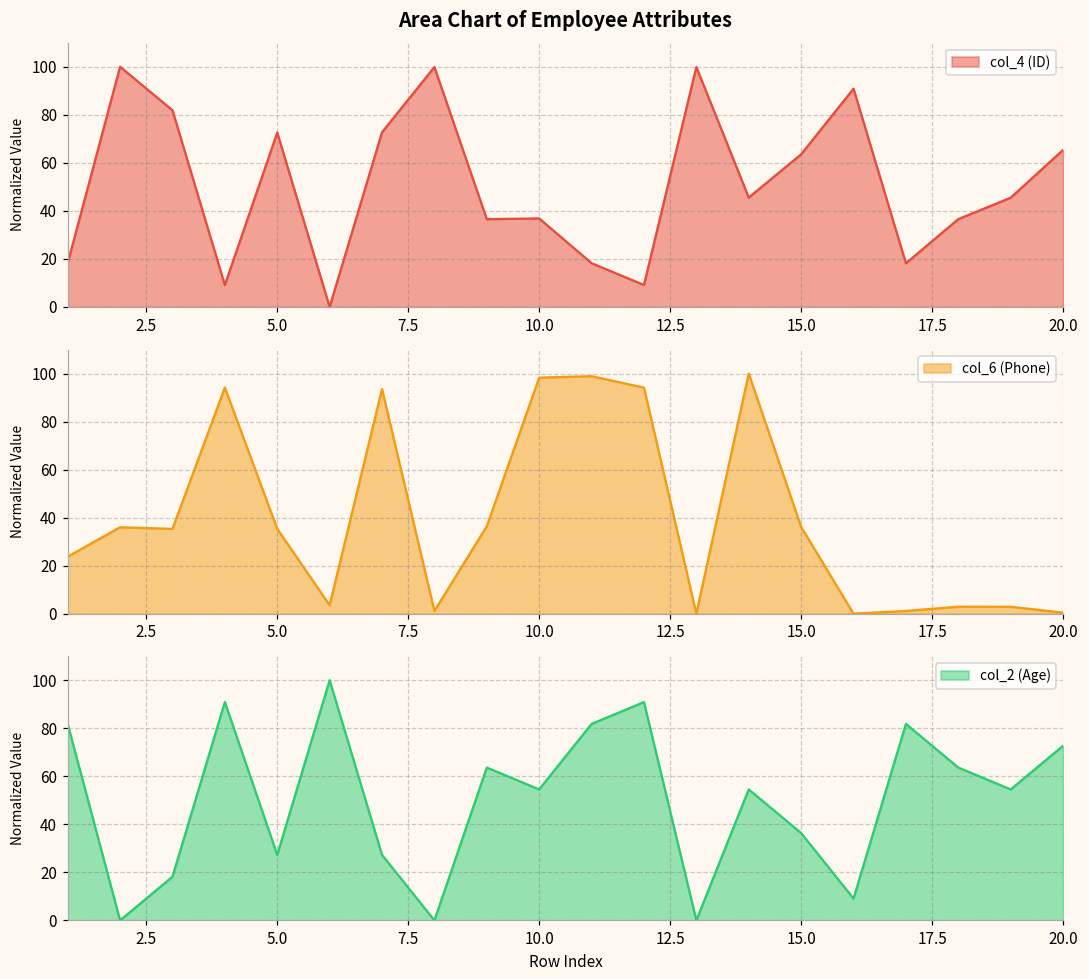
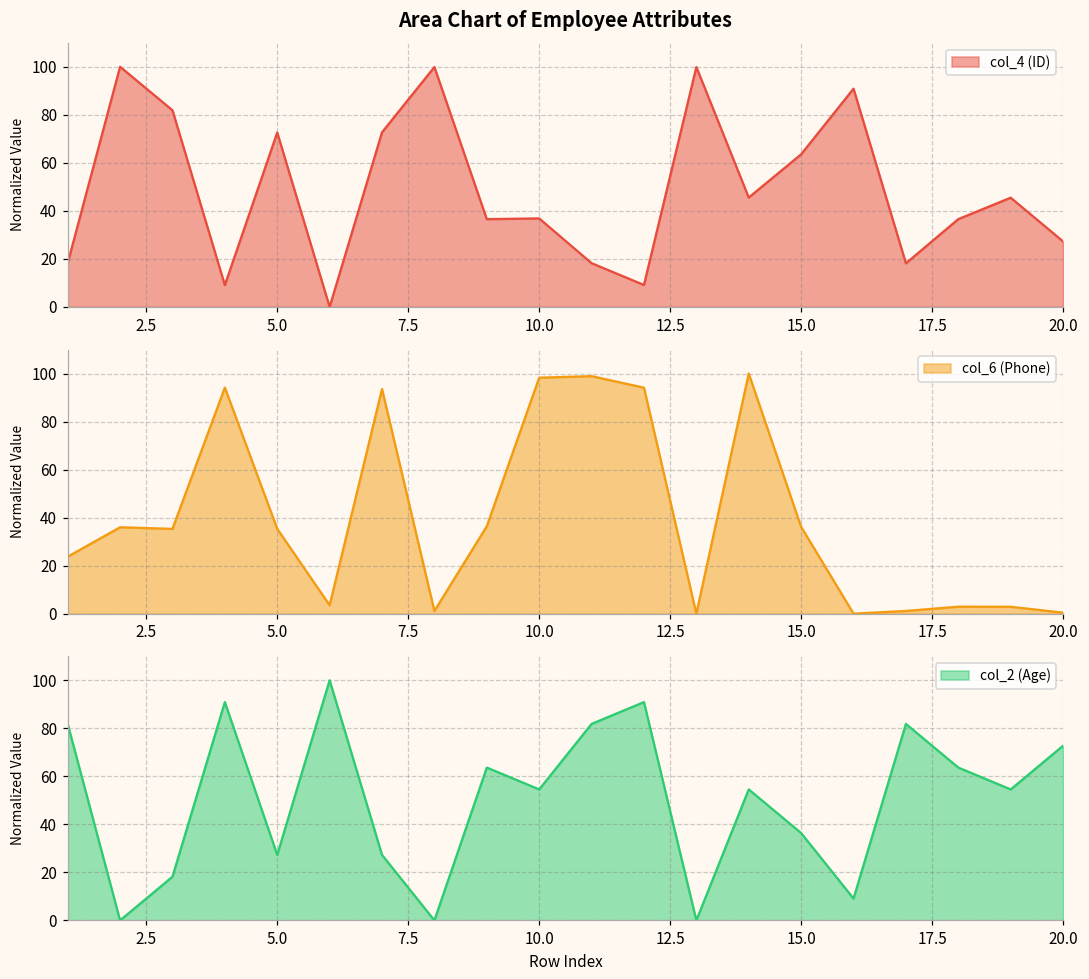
Area Chart of Employee Attributes, 20.0: 65 -> 27
